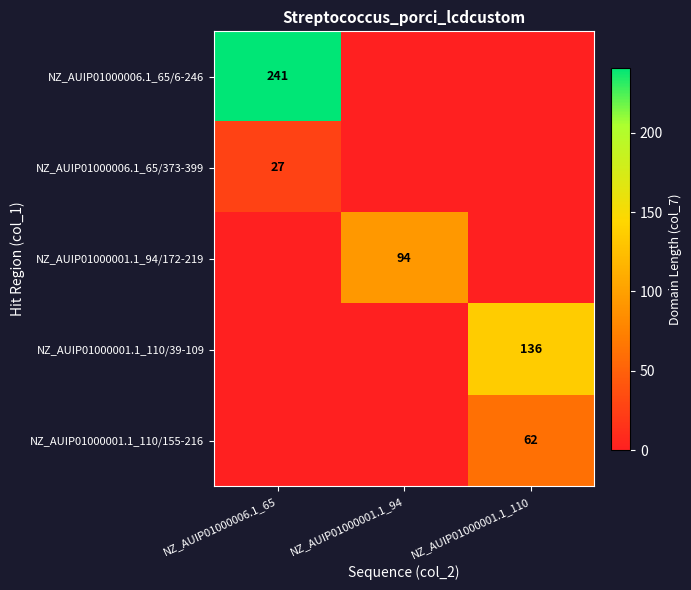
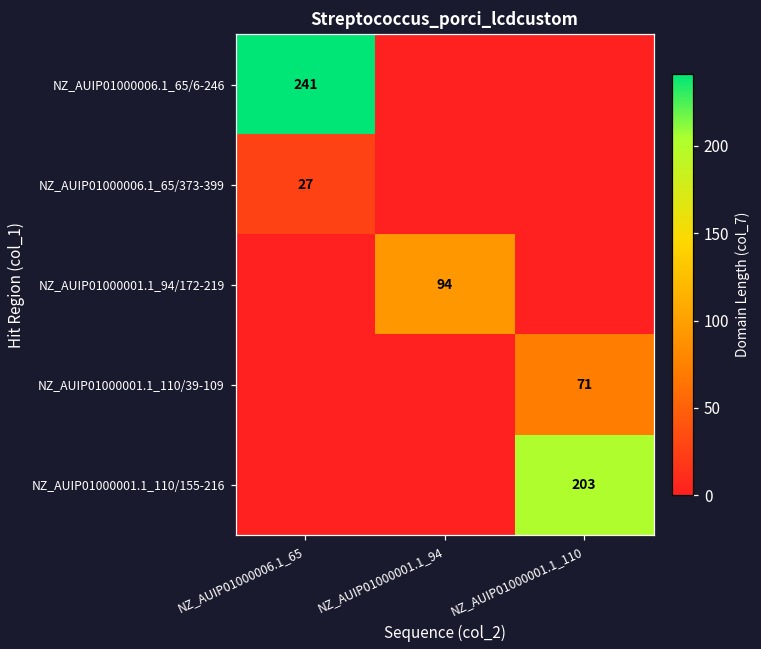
NZ_AUIP01000001.1_110/39-109, NZ_AUIP01000001.1_110: 136 -> 71
NZ_AUIP01000001.1_110/155-216, NZ_AUIP01000001.1_110: 62 -> 203
